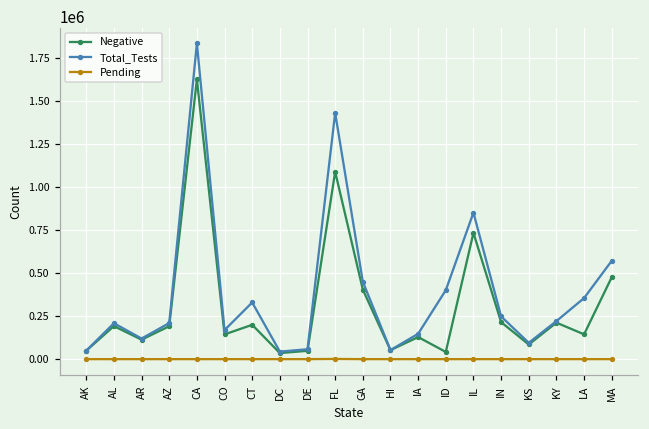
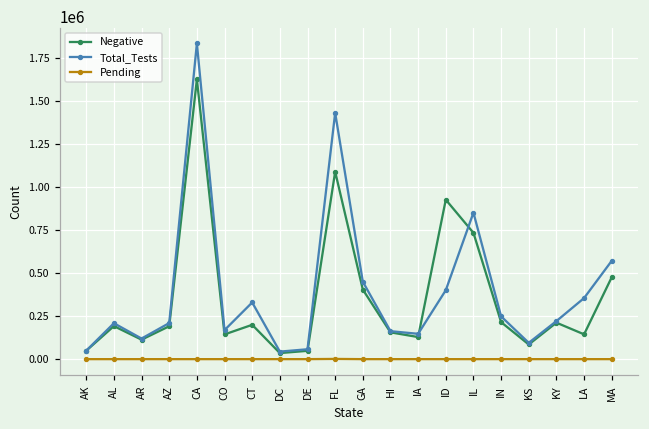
Negative, HI: 50000 -> 160000
Total_Tests, HI: 50000 -> 160000
Negative, ID: 40000 -> 930000
